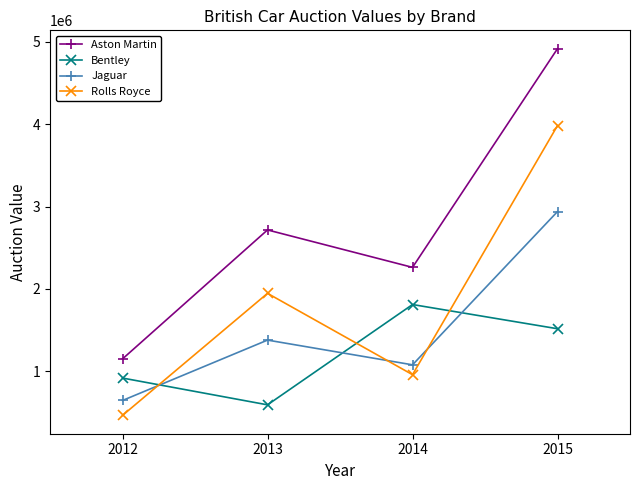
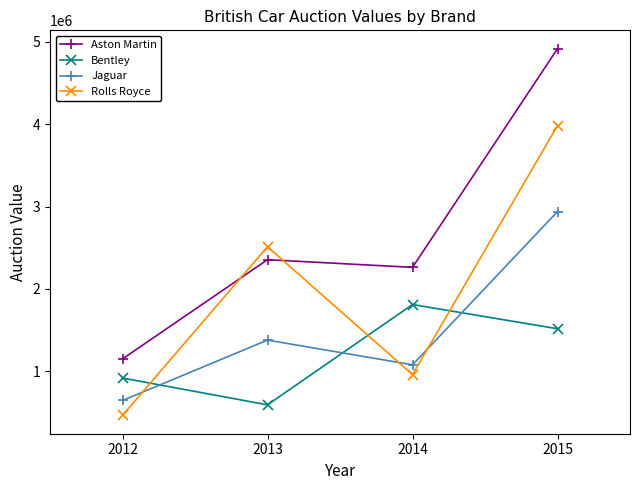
Aston Martin, 2013: 2700000 -> 2400000
Rolls Royce, 2013: 1900000 -> 2500000
